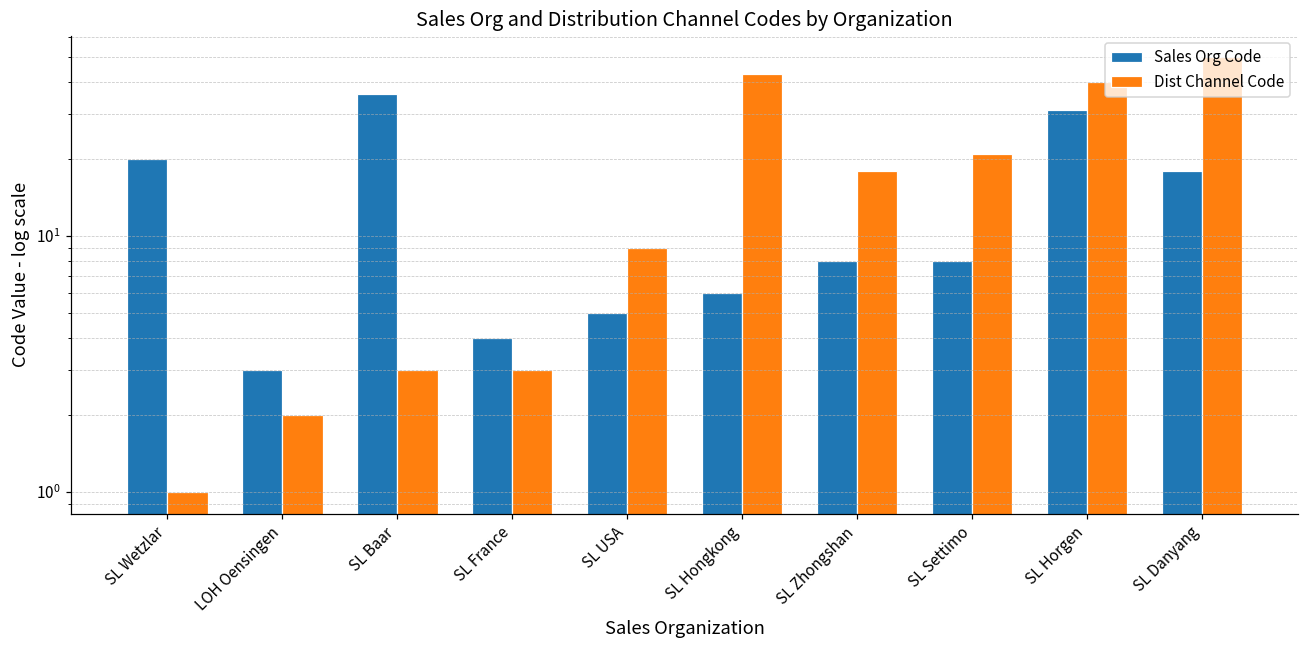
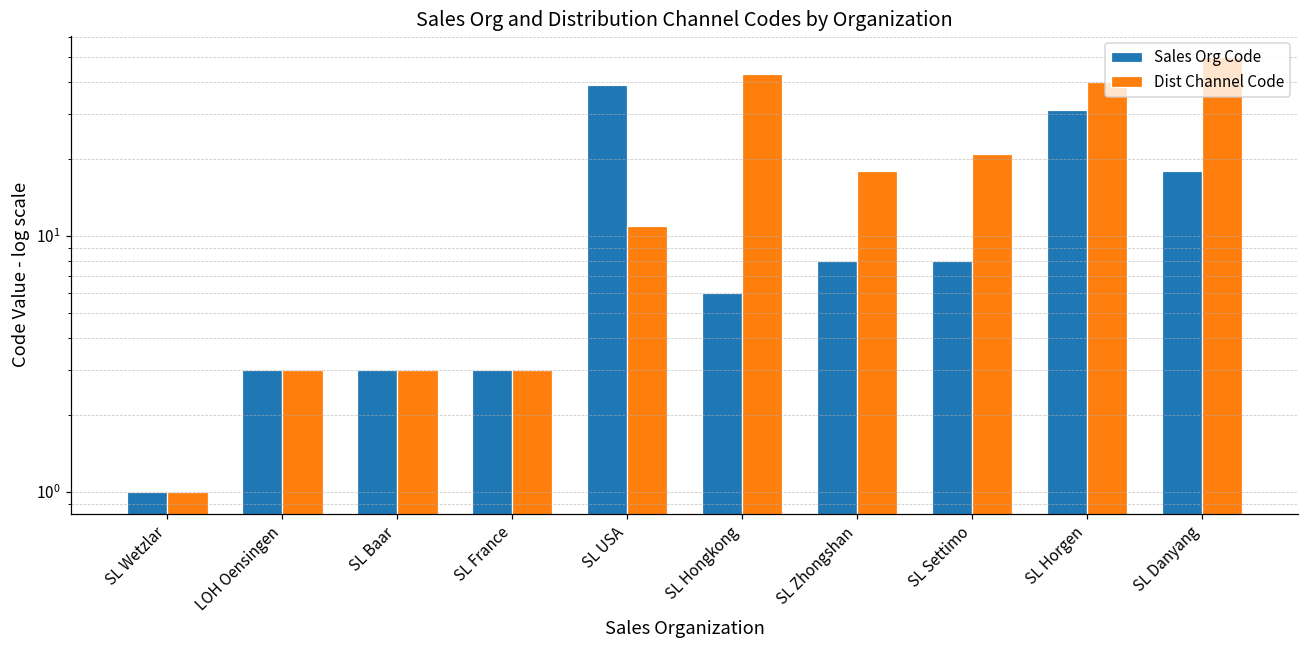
Sales Org Code, SL Wetzlar: 20 -> 1
Dist Channel Code, LOH Oensingen: 2 -> 3
Sales Org Code, SL Baar: 36 -> 3
Sales Org Code, SL France: 4 -> 3
Sales Org Code, SL USA: 5 -> 39
Dist Channel Code, SL USA: 9 -> 11
